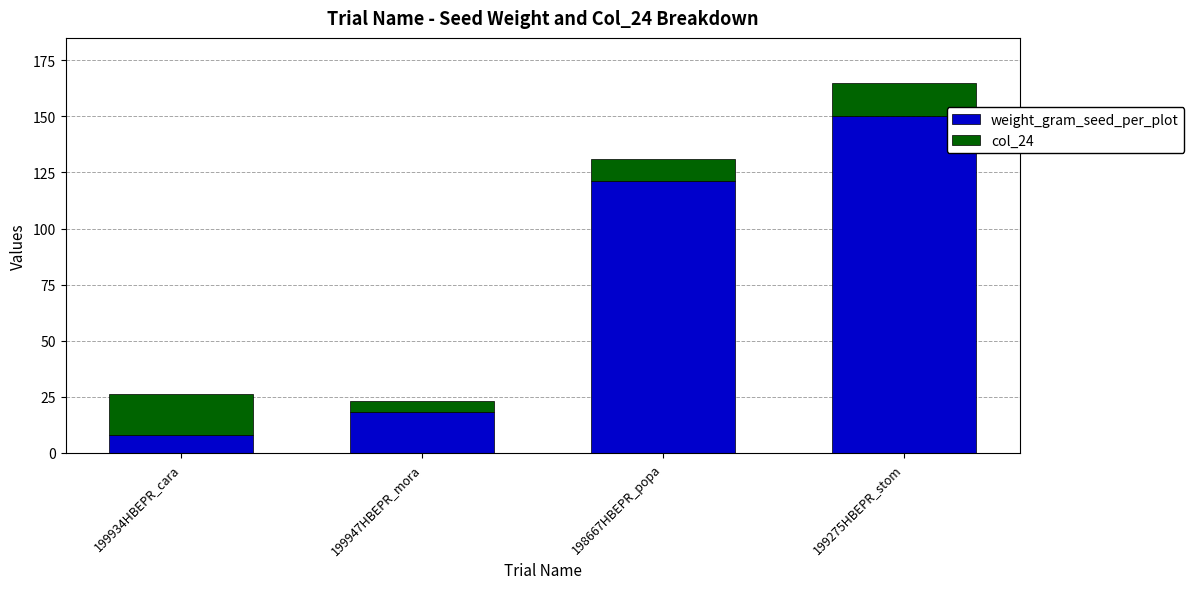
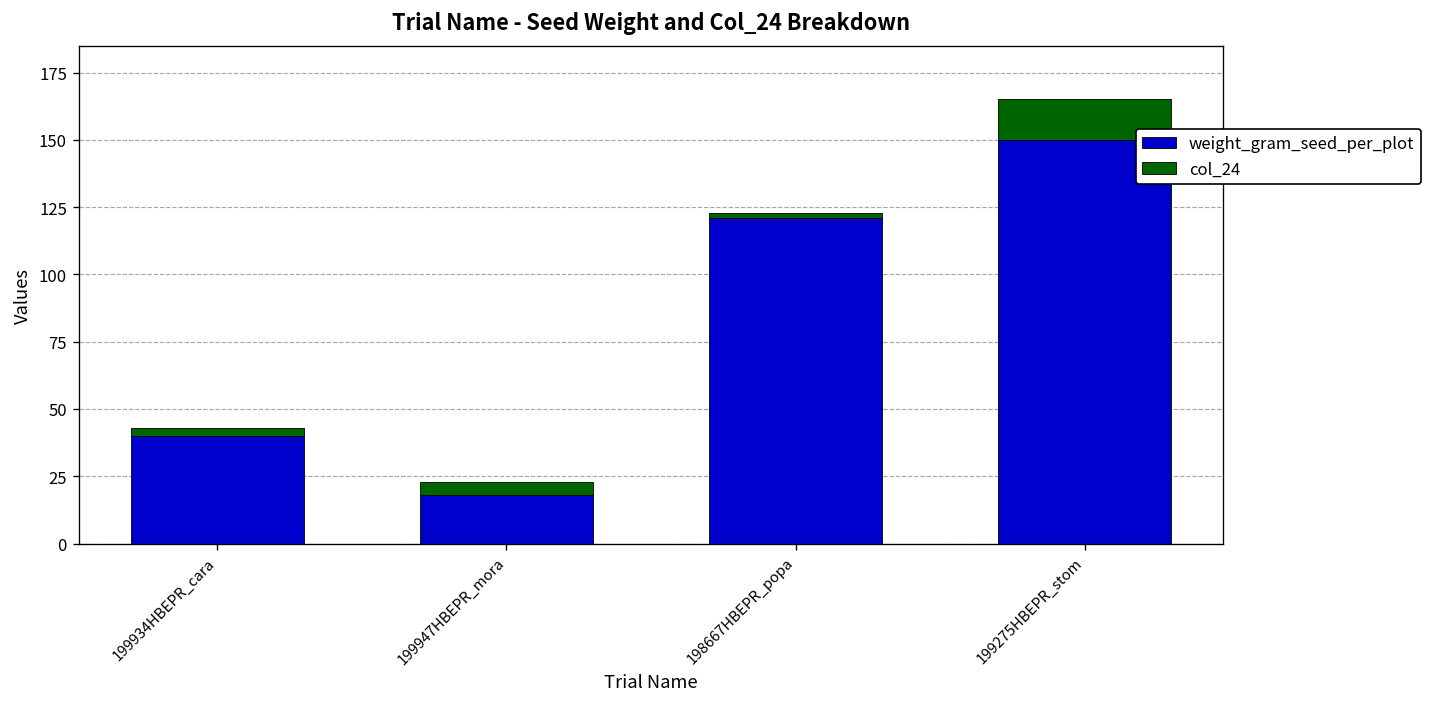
weight_gram_seed_per_plot, 199934HBEPR_cara: 8 -> 40
col_24, 199934HBEPR_cara: 18 -> 3
col_24, 198667HBEPR_popa: 10 -> 2
